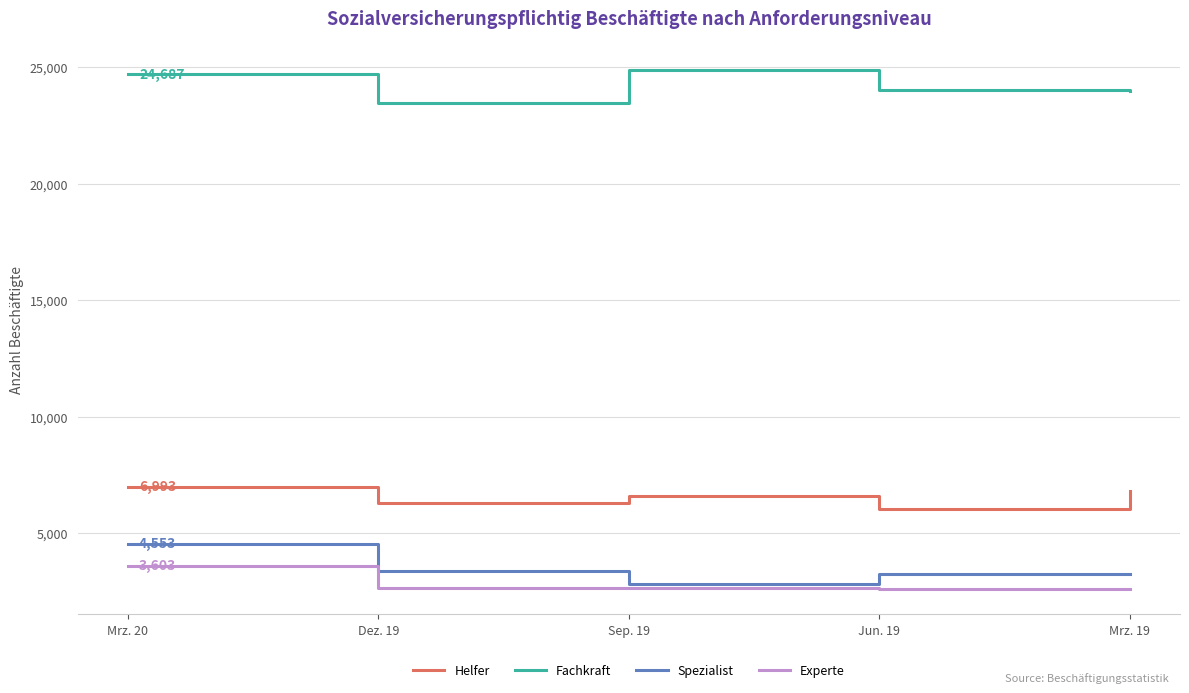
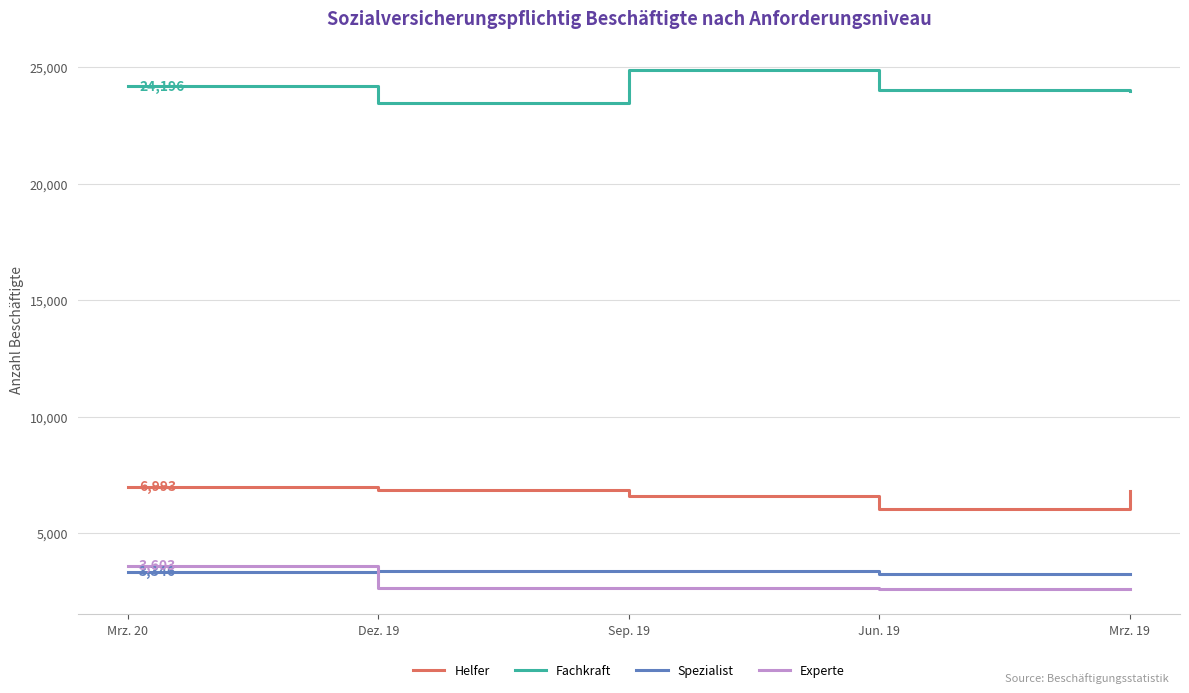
Fachkraft, Mrz. 20: 24,687 -> 24,196
Spezialist, Mrz. 20: 4,553 -> 3,346
Helfer, Dez. 19: 6,300 -> 6,800
Spezialist, Sep. 19: 2,800 -> 3,400
